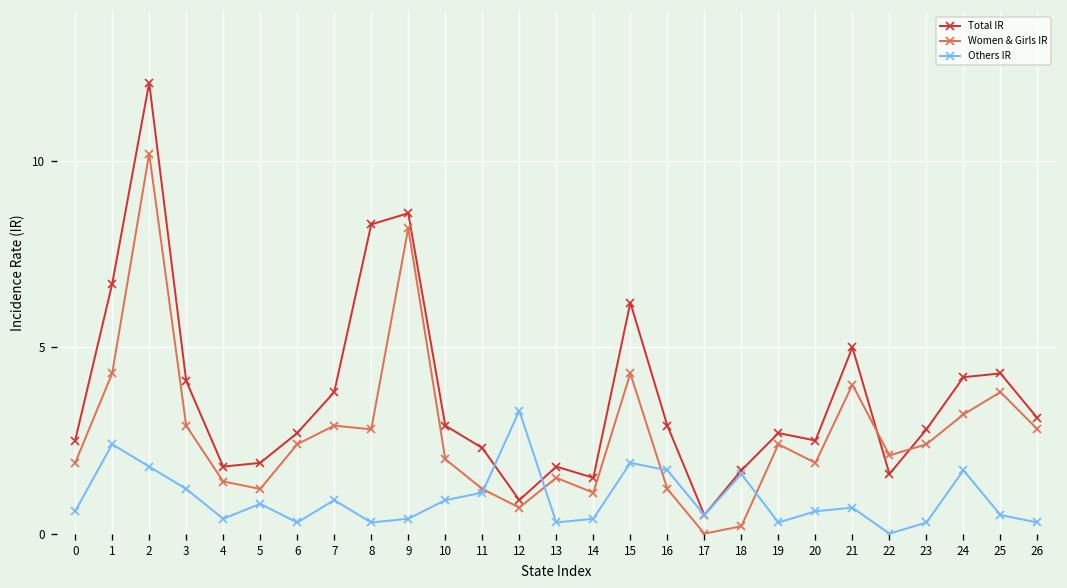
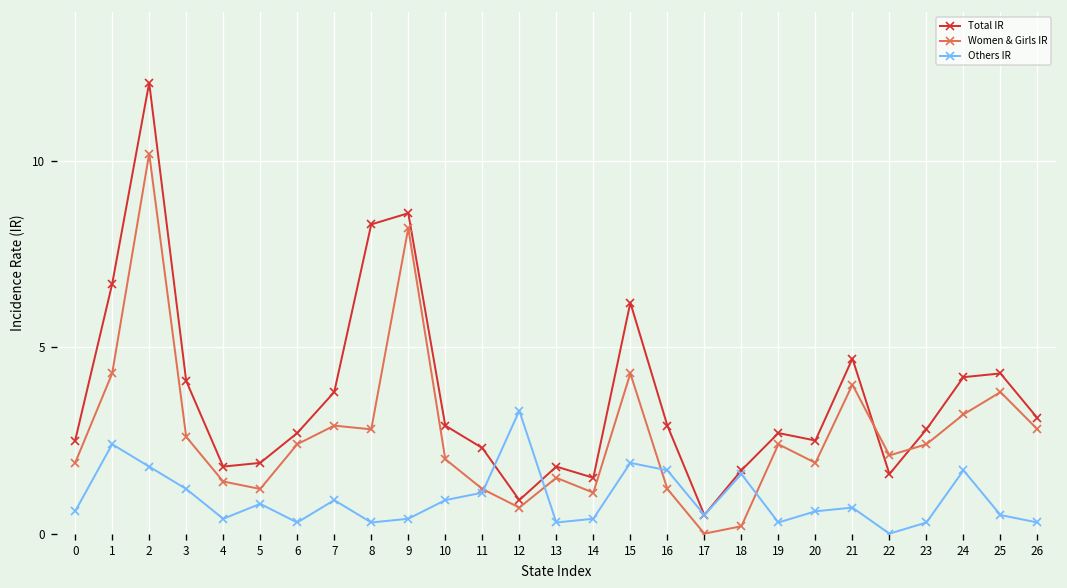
Women & Girls IR, 3: 2.9 -> 2.6
Total IR, 21: 5.0 -> 4.7
